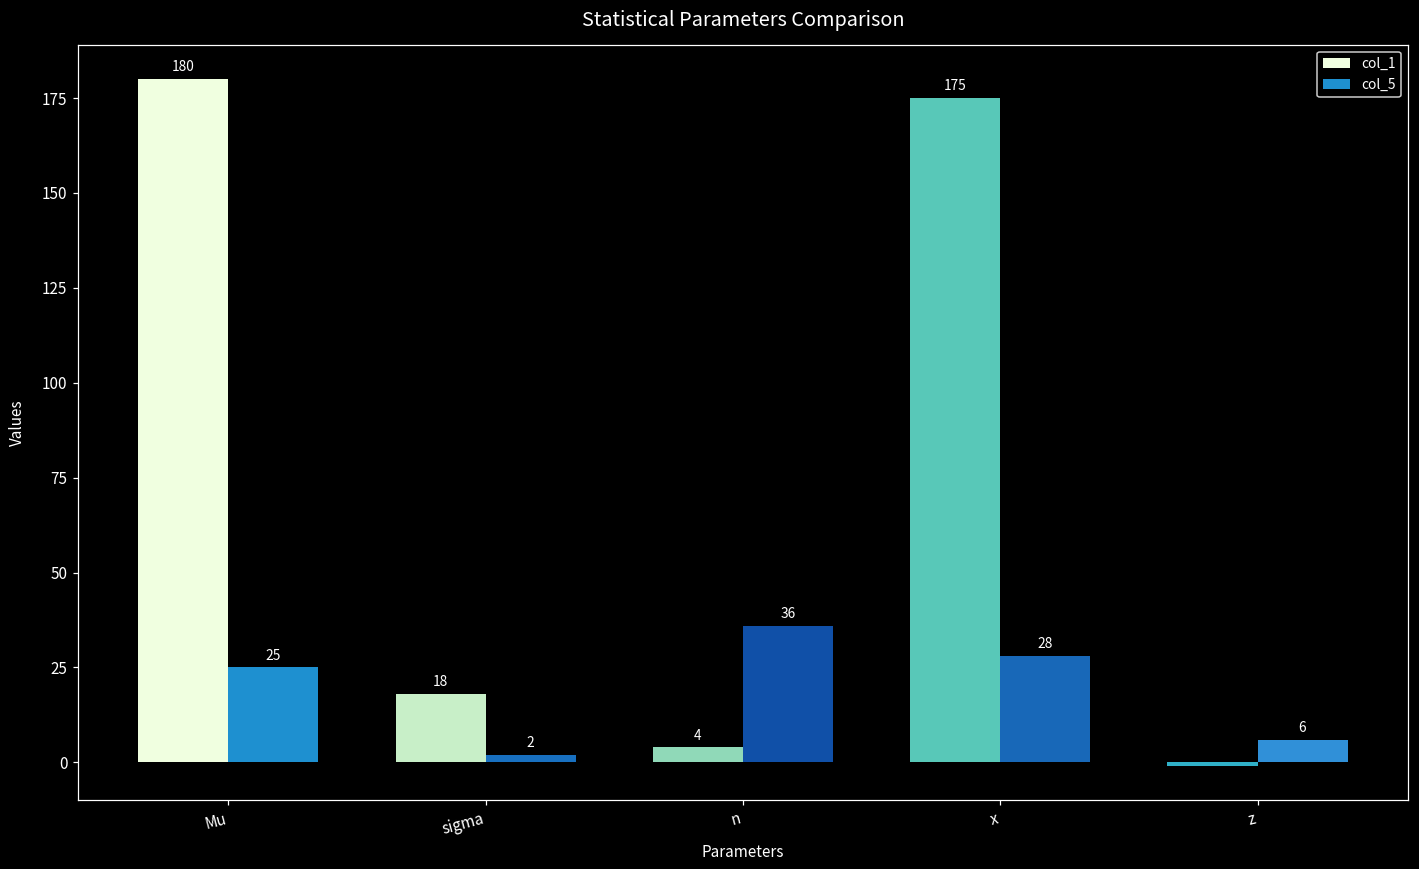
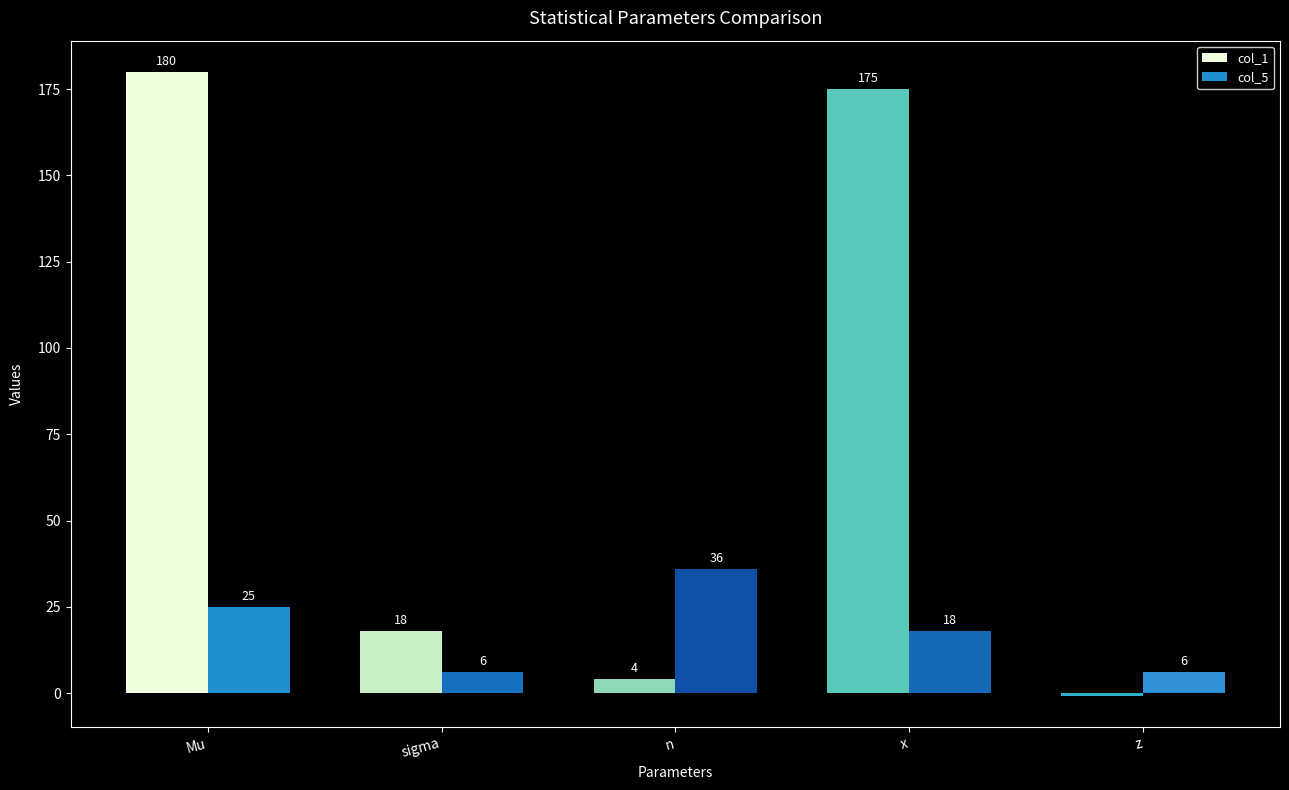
col_5, sigma: 2 -> 6
col_5, x: 28 -> 18
